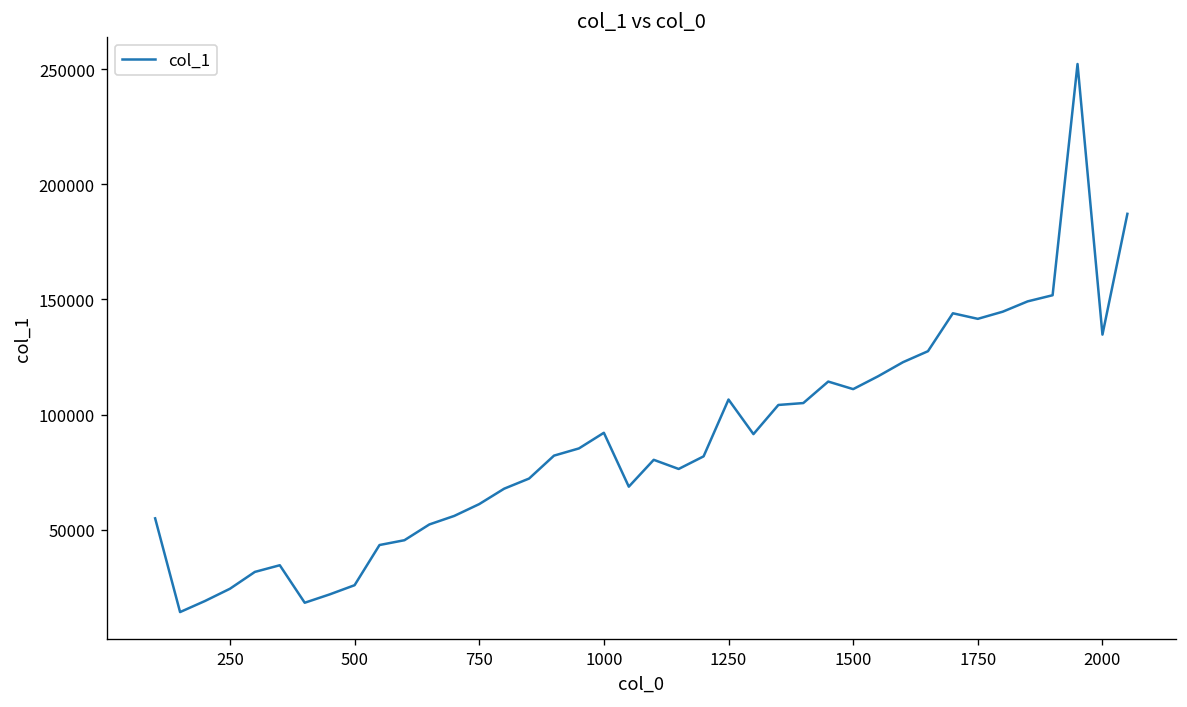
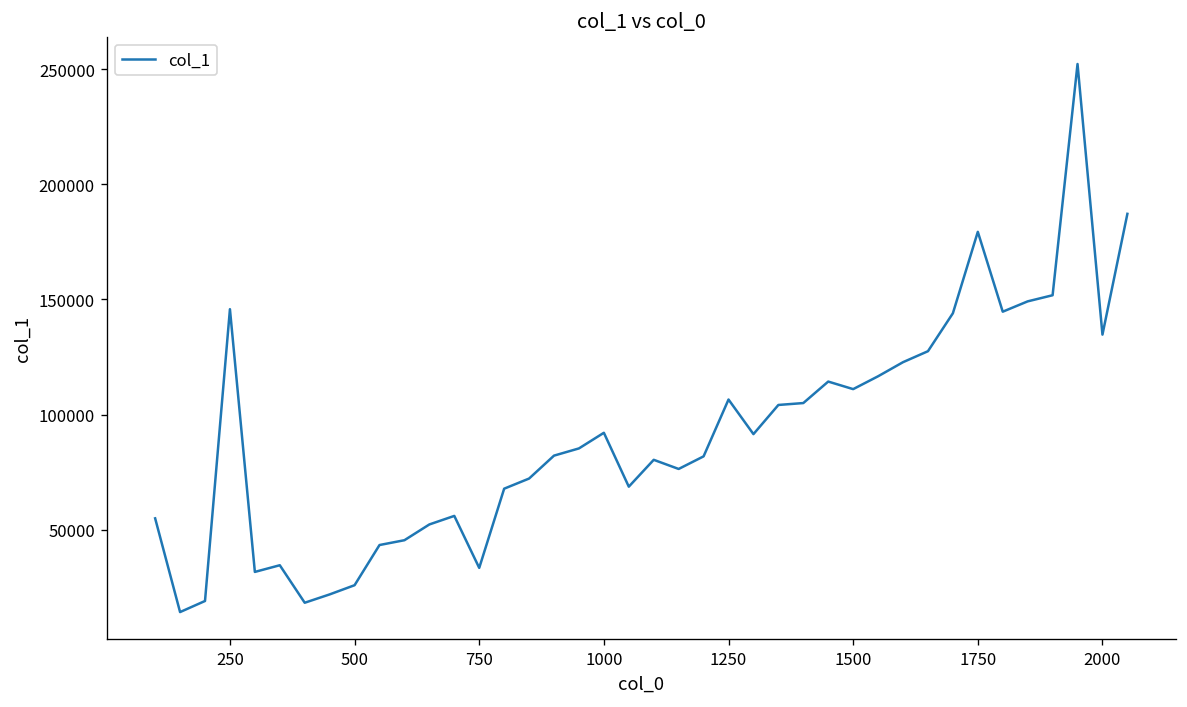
250: 24000 -> 146000
750: 61000 -> 33000
1750: 142000 -> 179000
